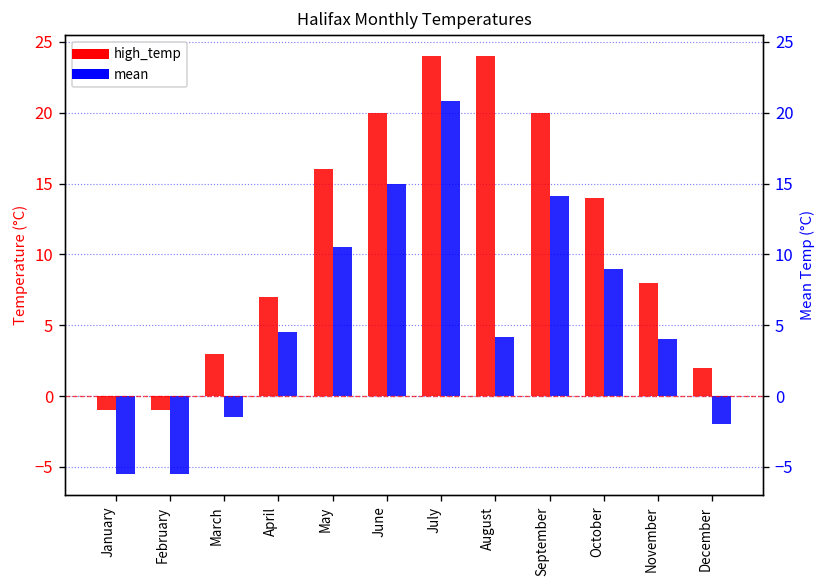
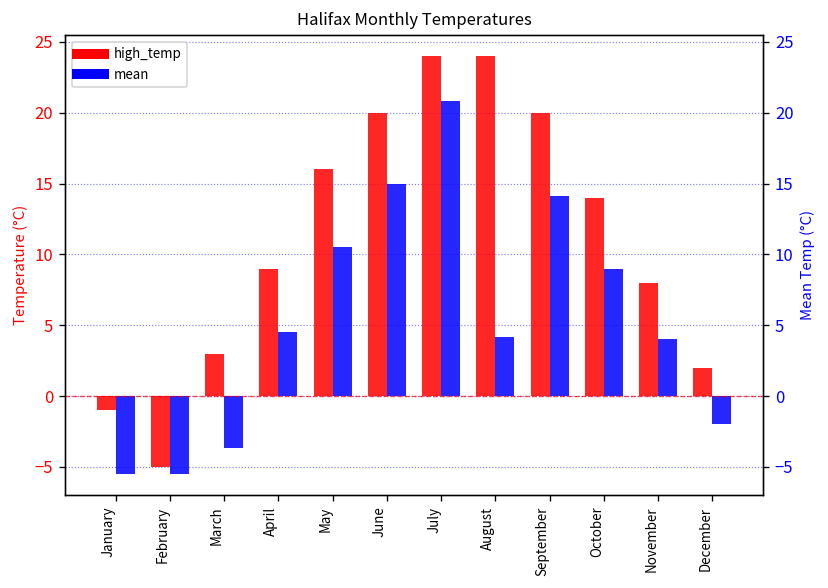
high_temp, February: -1 -> -5
mean, March: -1.5 -> -3.7
high_temp, April: 7 -> 9
